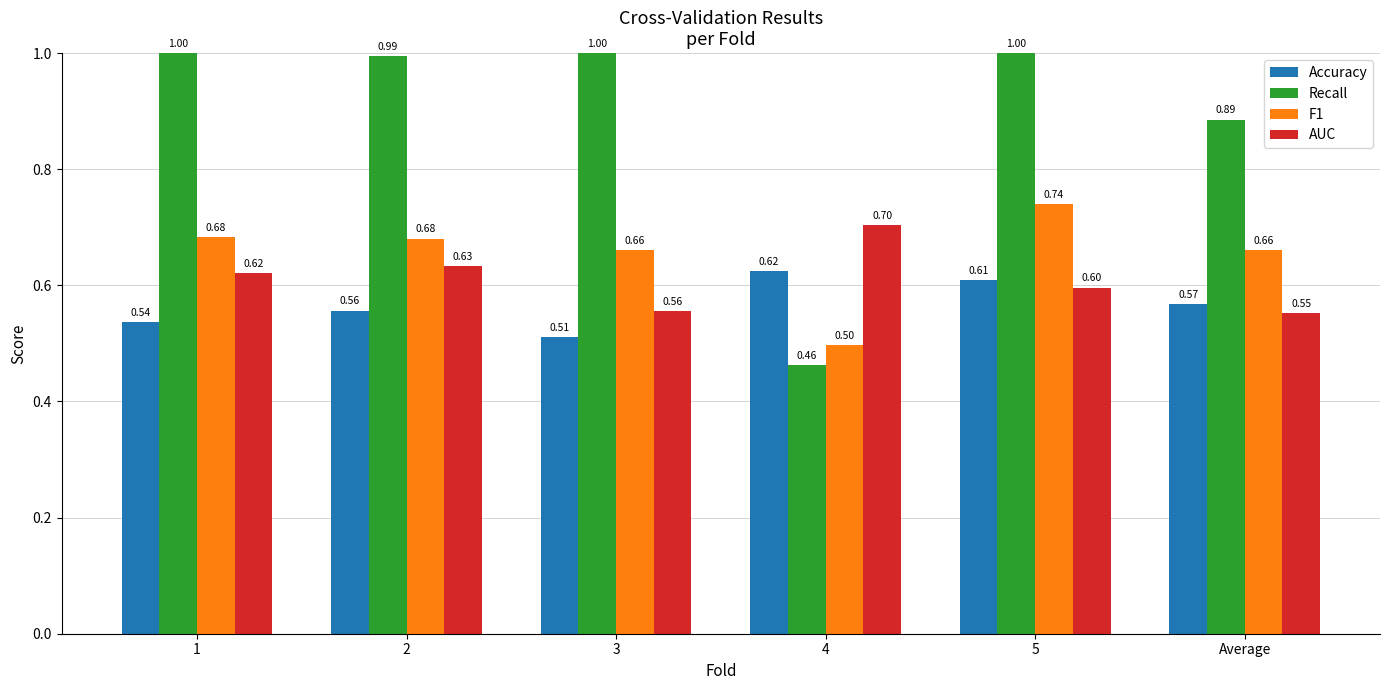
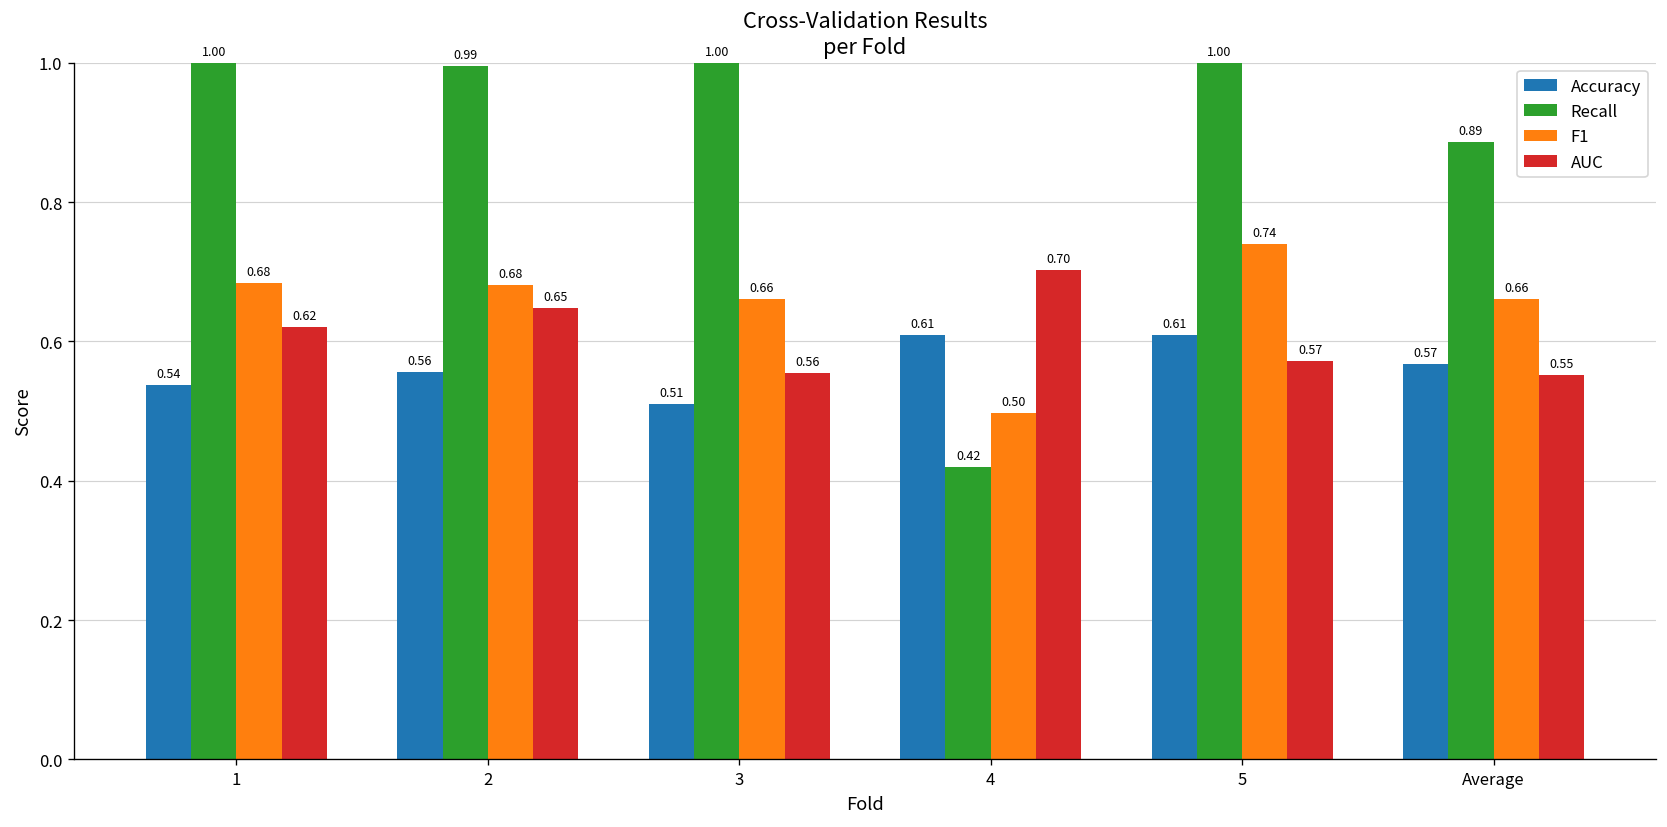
AUC, 2: 0.63 -> 0.65
Accuracy, 4: 0.62 -> 0.61
Recall, 4: 0.46 -> 0.42
AUC, 5: 0.60 -> 0.57
